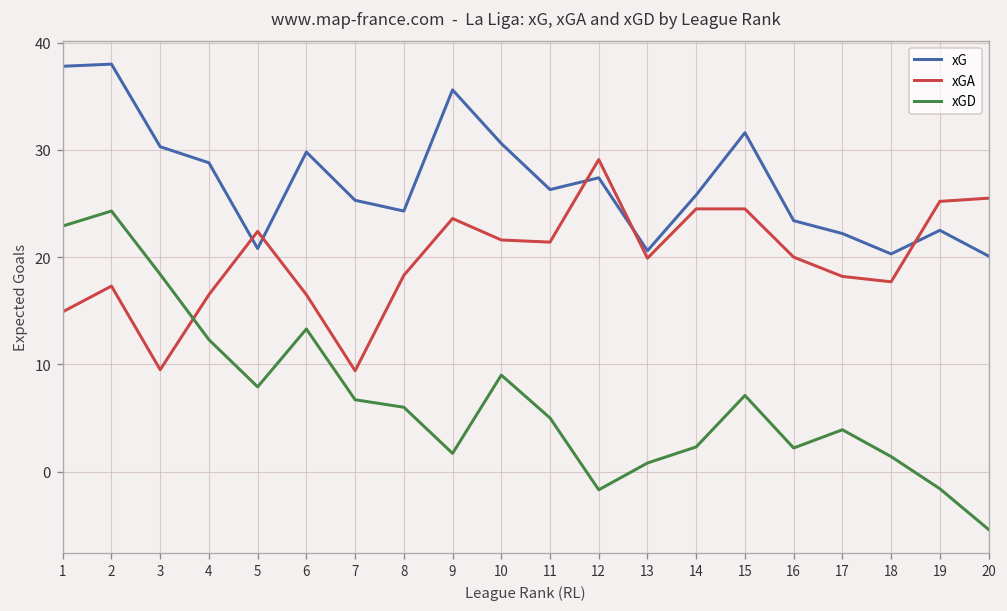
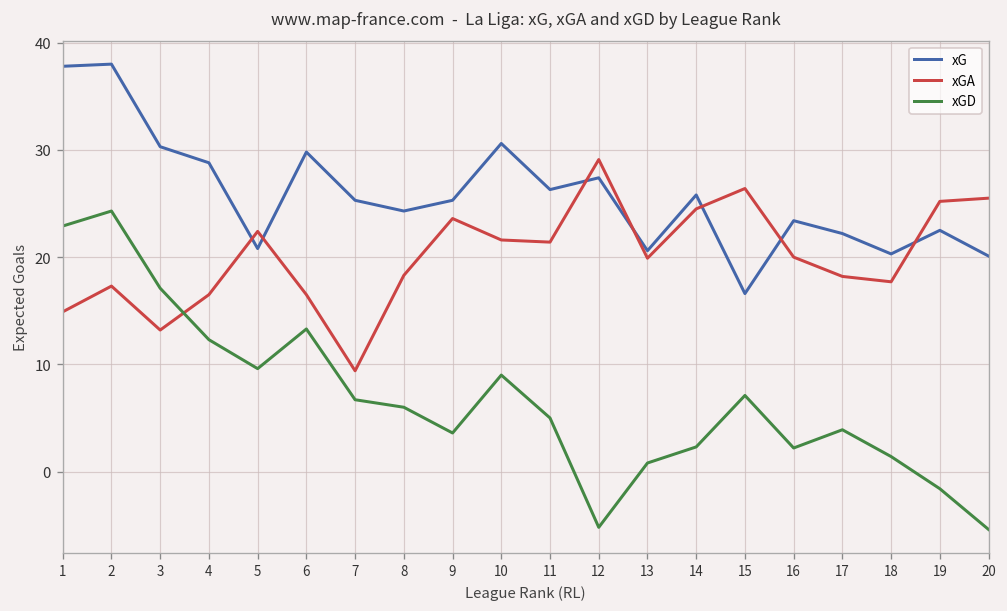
xGA, 3: 10 -> 13
xGD, 3: 18 -> 17
xGD, 5: 8 -> 10
xG, 9: 36 -> 25
xGD, 9: 2 -> 4
xGD, 12: -2 -> -5
xG, 15: 32 -> 17
xGA, 15: 25 -> 26
